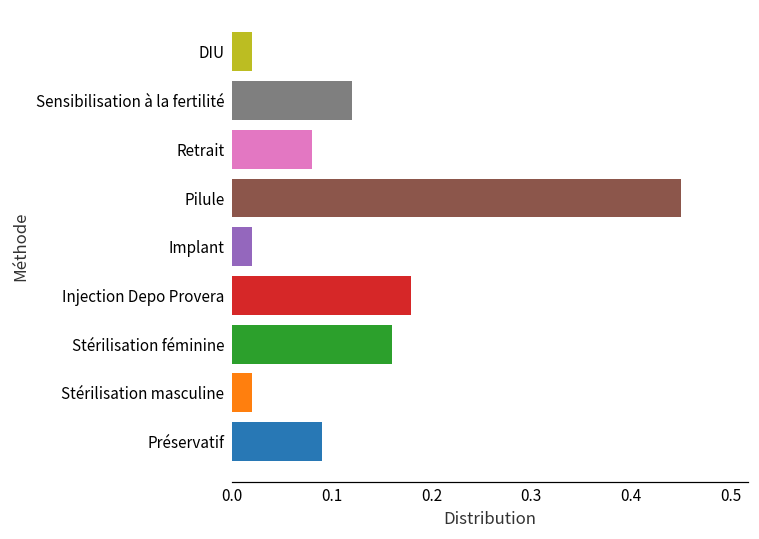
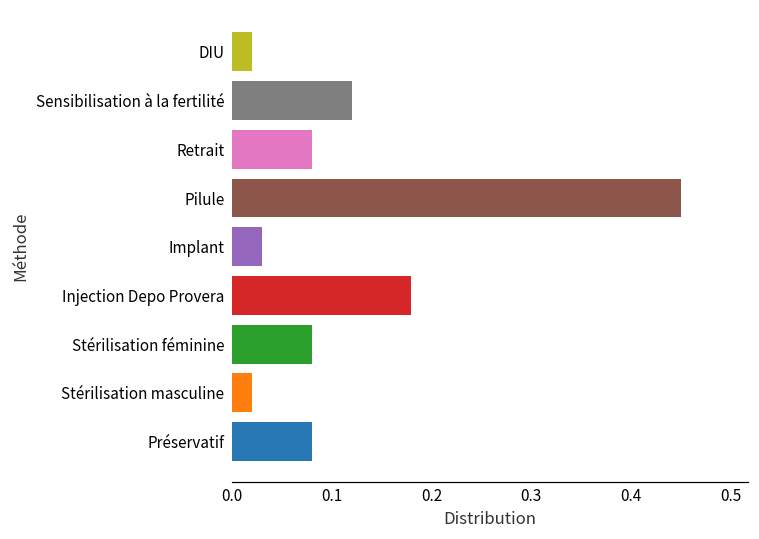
Implant: 0.02 -> 0.03
Stérilisation féminine: 0.16 -> 0.08
Préservatif: 0.09 -> 0.08
